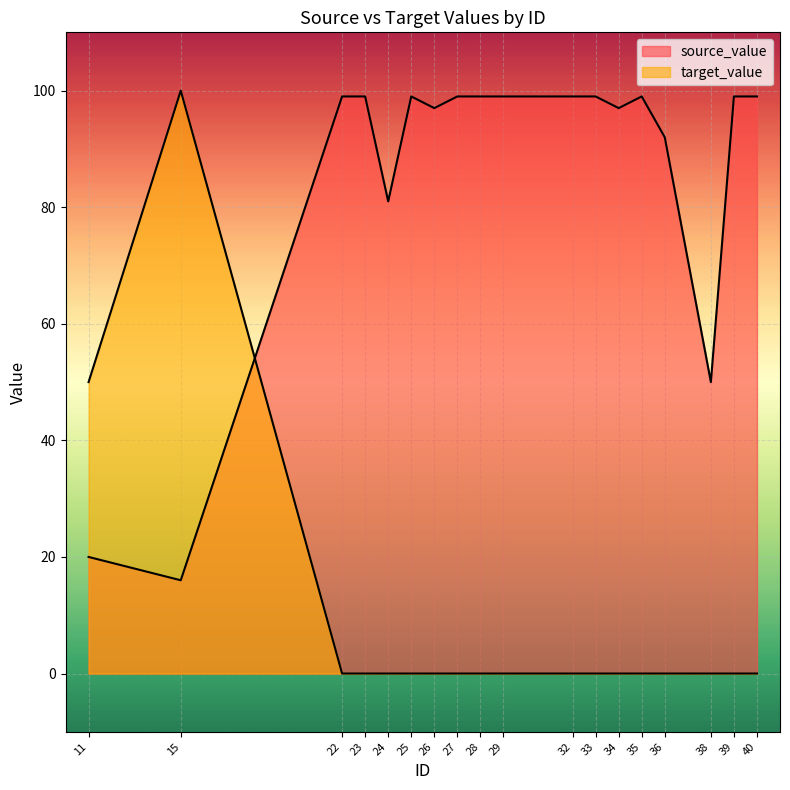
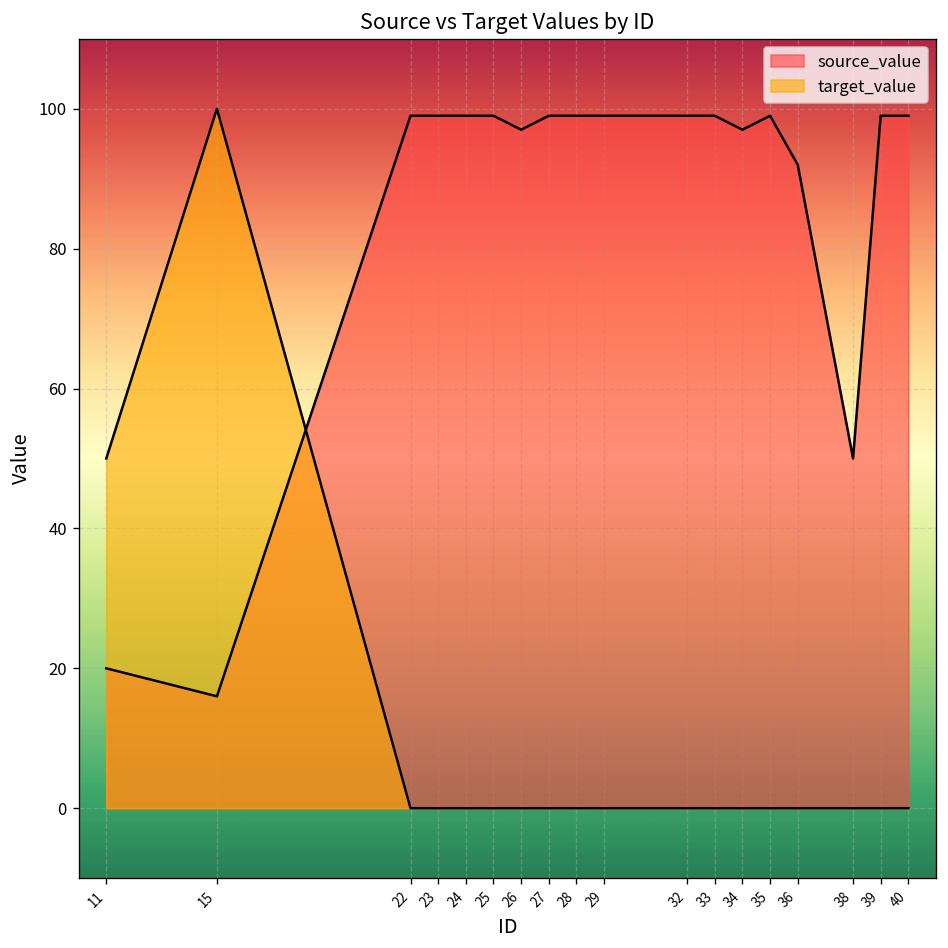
source_value, 24: 81 -> 99
